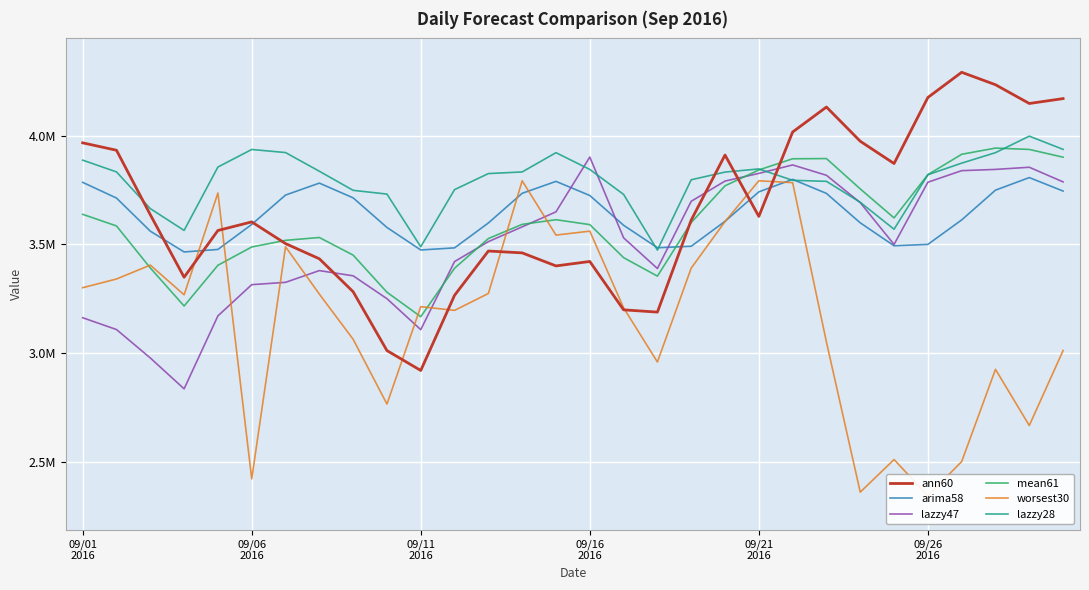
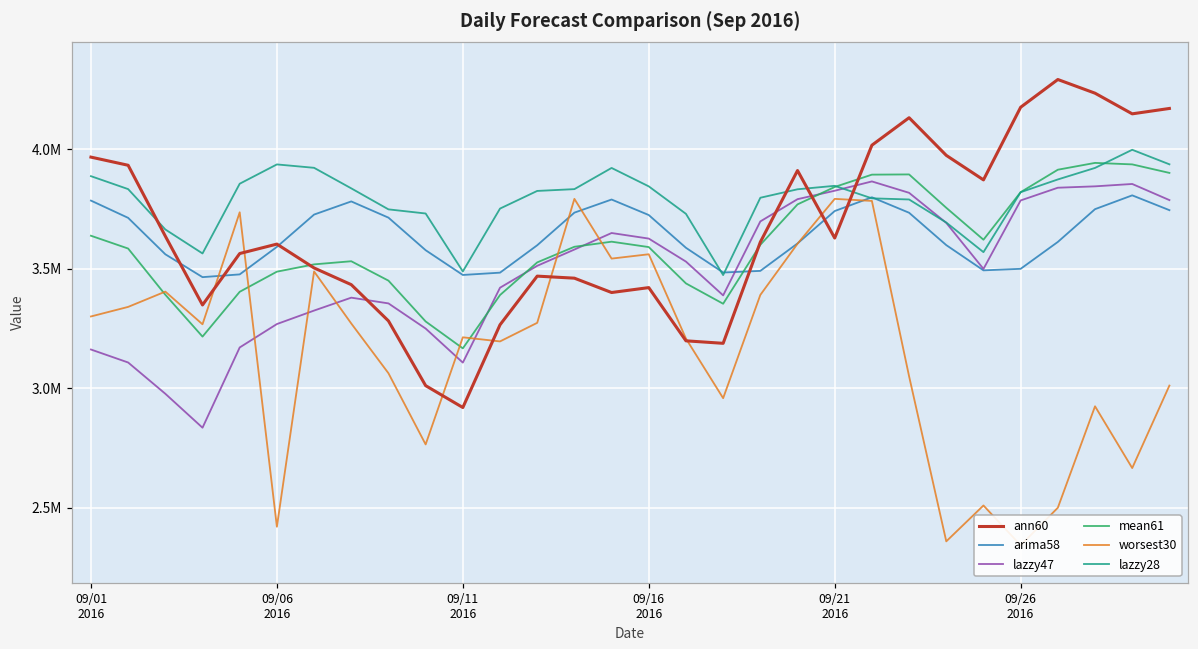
lazzy47, 09/06 2016: 3310000 -> 3270000
lazzy47, 09/16 2016: 3900000 -> 3630000
